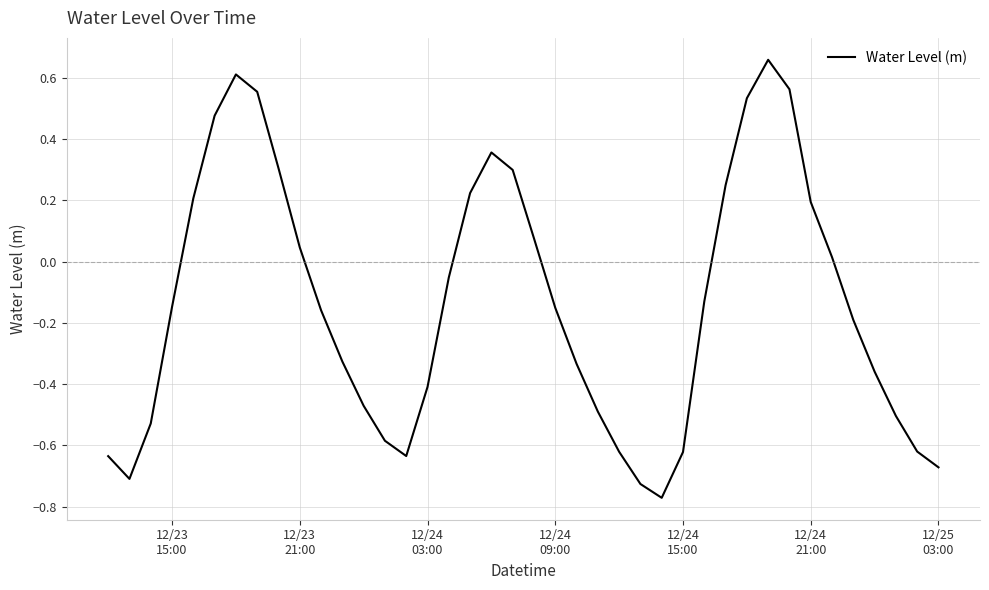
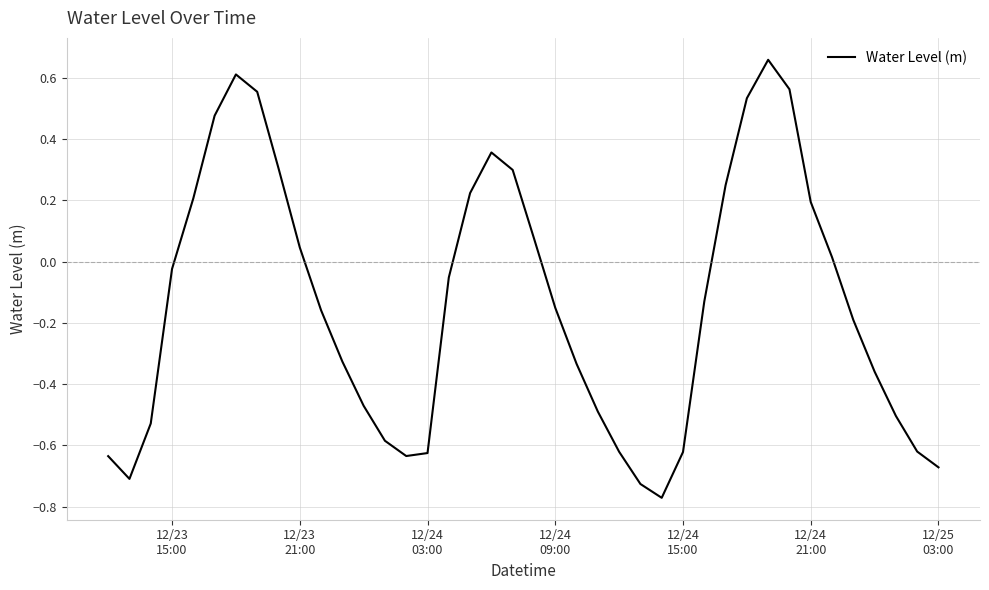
12/23 15:00: -0.15 -> -0.02
12/24 03:00: -0.41 -> -0.62
